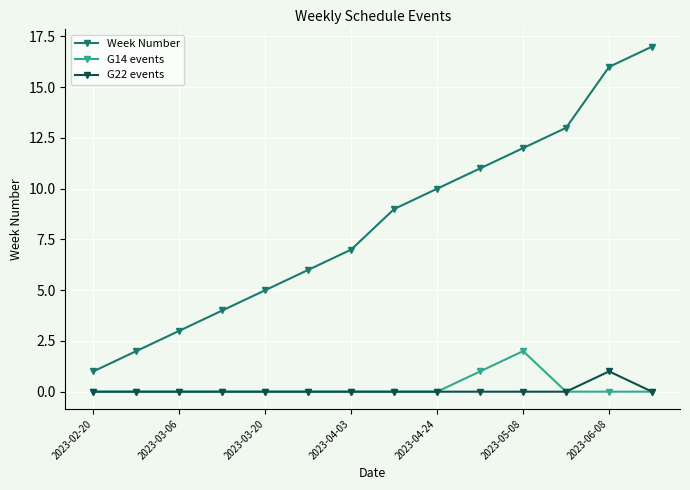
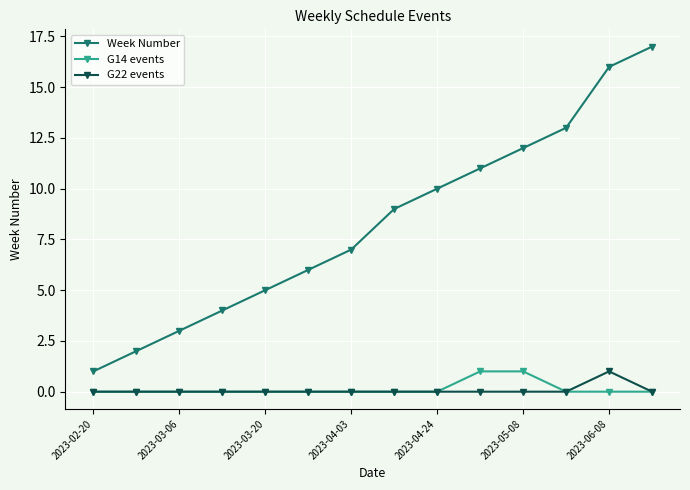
G14 events, 2023-05-08: 2 -> 1
